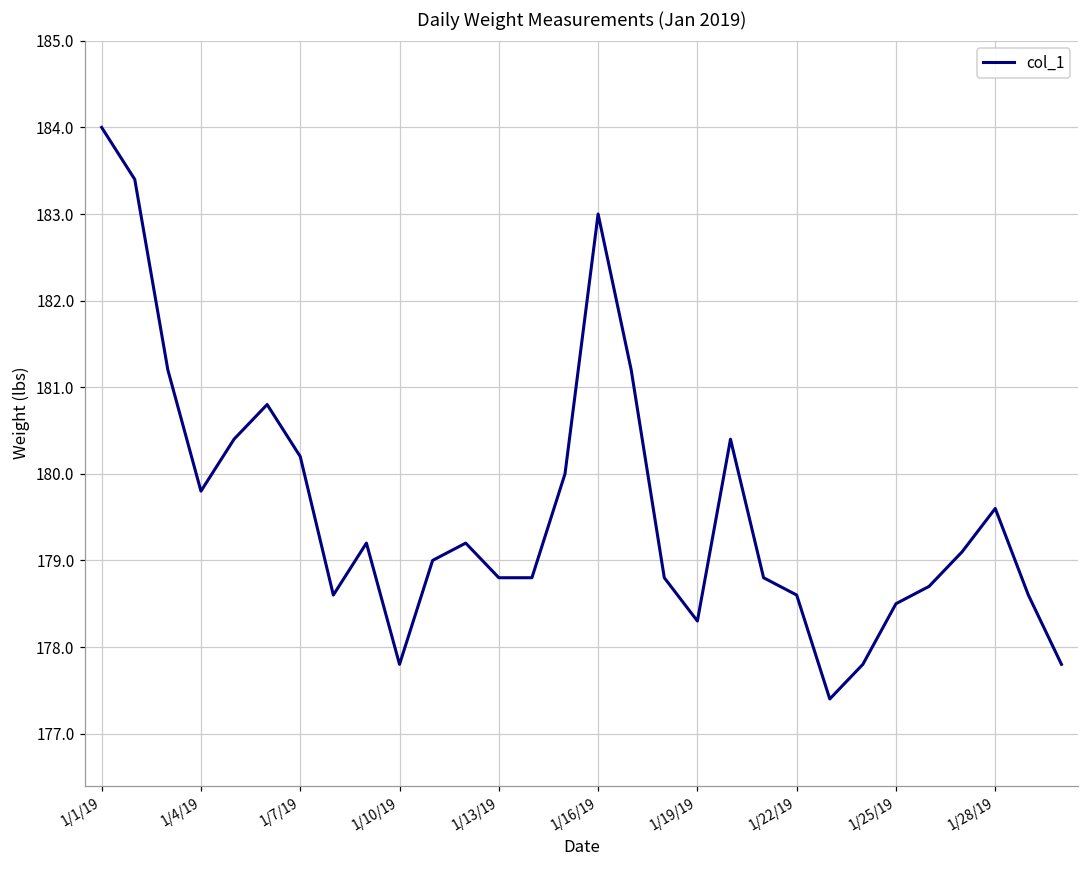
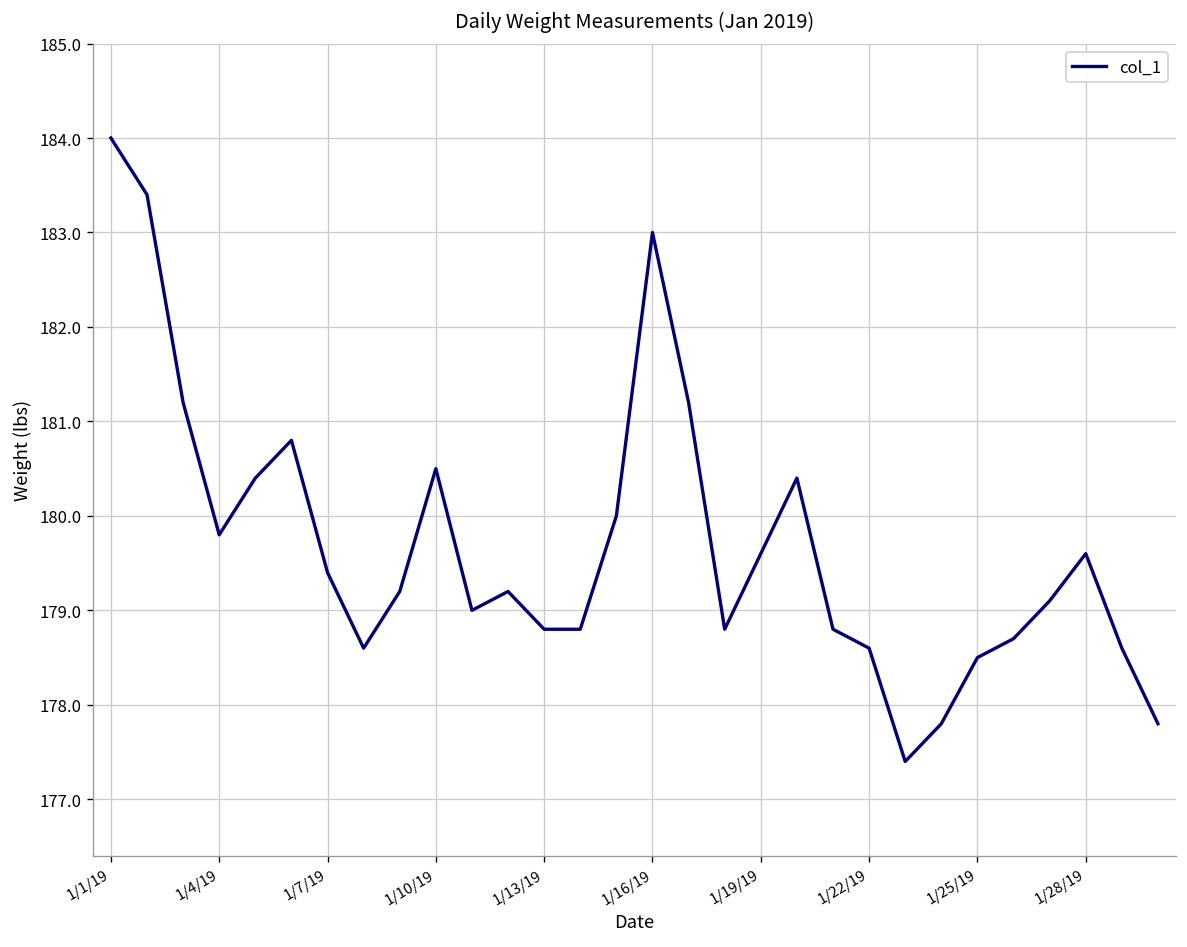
1/7/19: 180.2 -> 179.4
1/10/19: 177.8 -> 180.5
1/19/19: 178.3 -> 179.6
